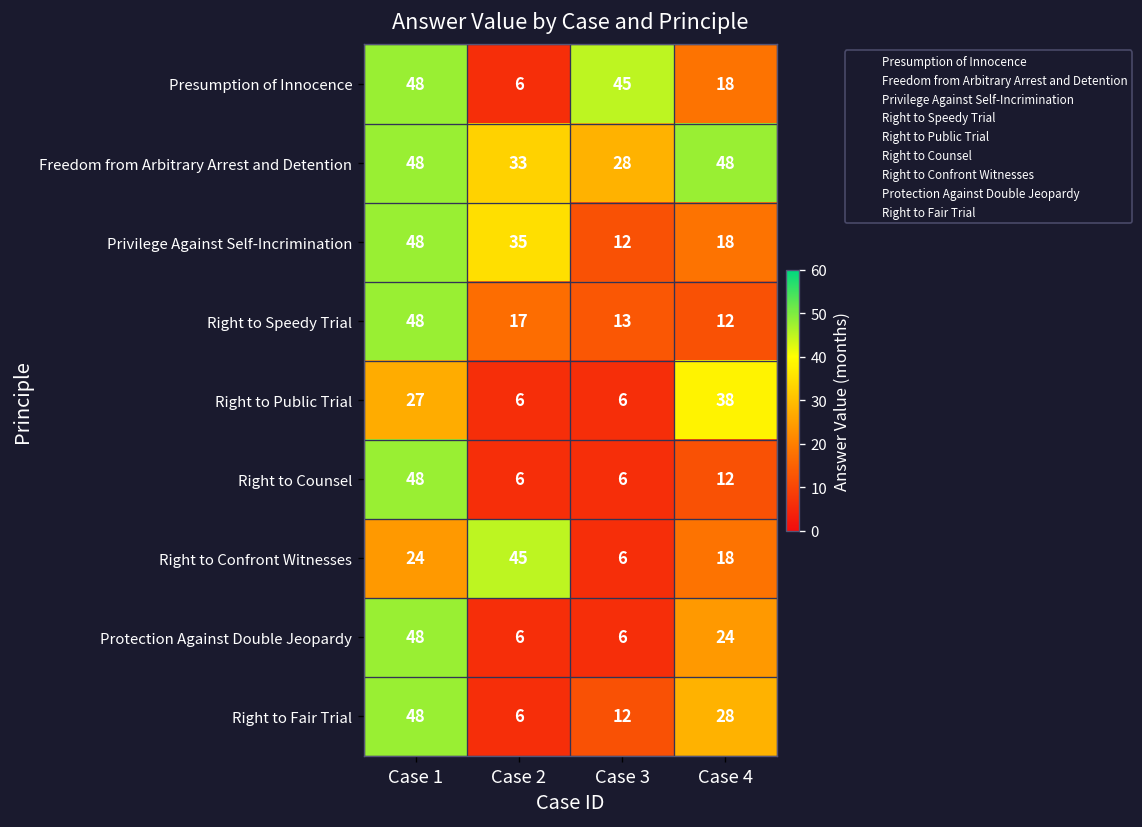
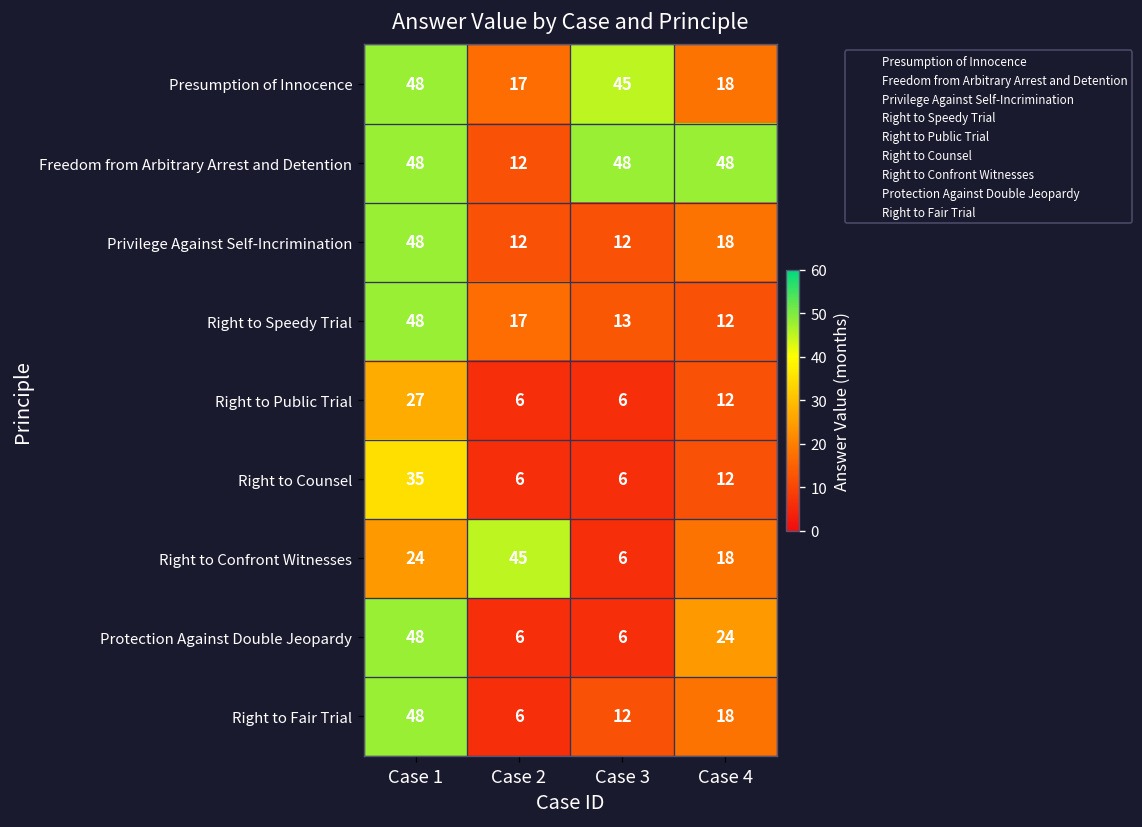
Presumption of Innocence, Case 2: 6 -> 17
Freedom from Arbitrary Arrest and Detention, Case 2: 33 -> 12
Freedom from Arbitrary Arrest and Detention, Case 3: 28 -> 48
Privilege Against Self-Incrimination, Case 2: 35 -> 12
Right to Public Trial, Case 4: 38 -> 12
Right to Counsel, Case 1: 48 -> 35
Right to Fair Trial, Case 4: 28 -> 18
